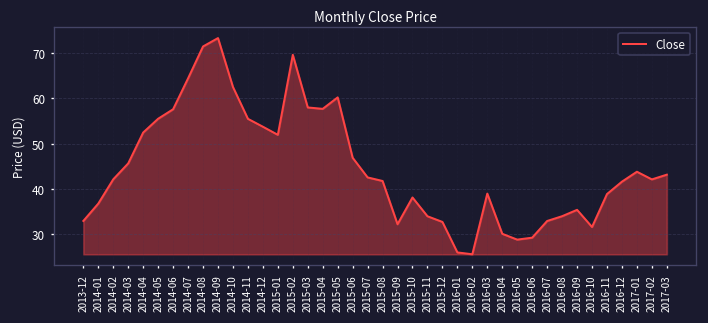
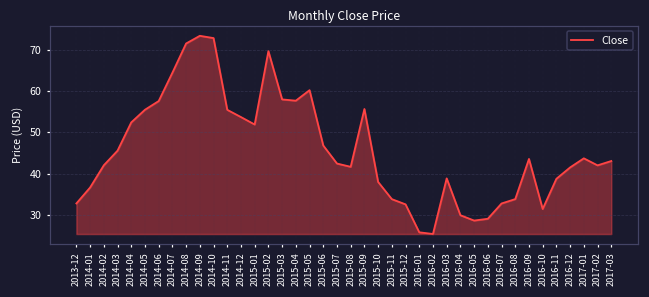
2014-10: 63 -> 73
2015-09: 32 -> 56
2016-09: 35 -> 44
